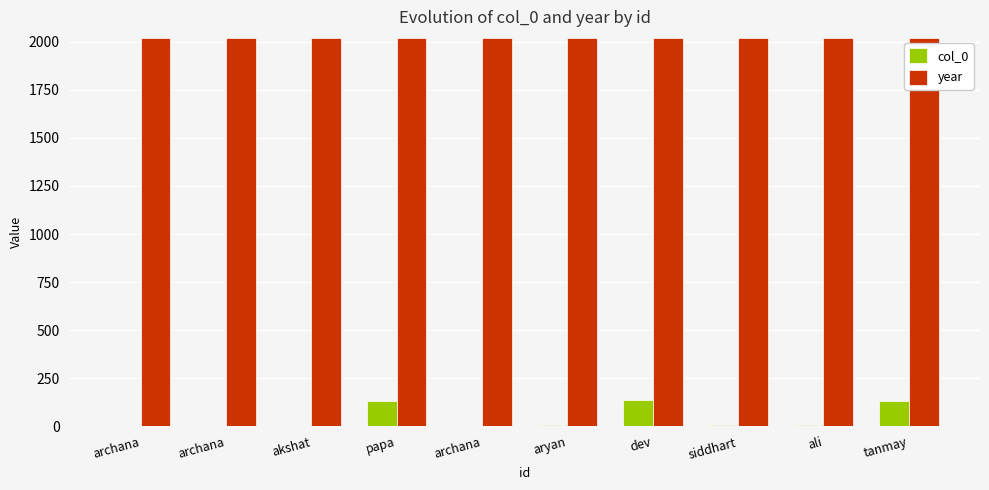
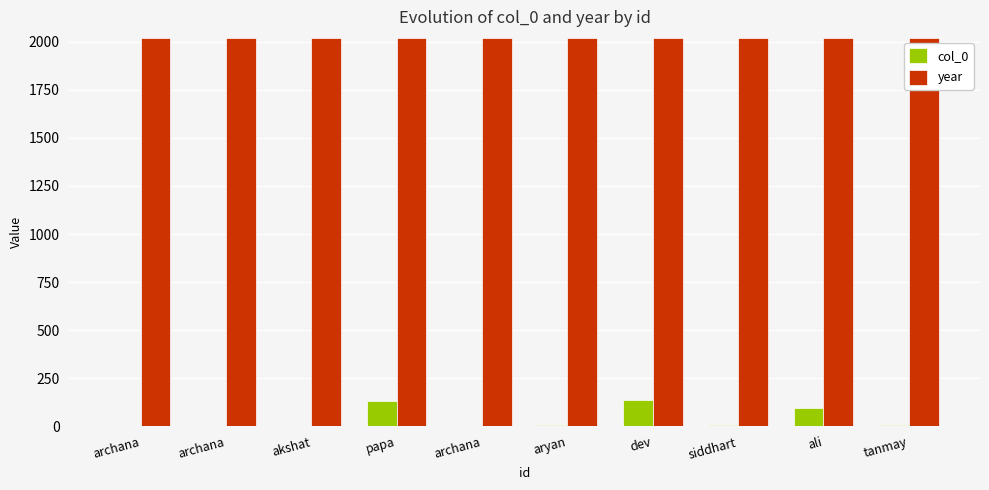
col_0, ali: 10 -> 100
col_0, tanmay: 130 -> 10
